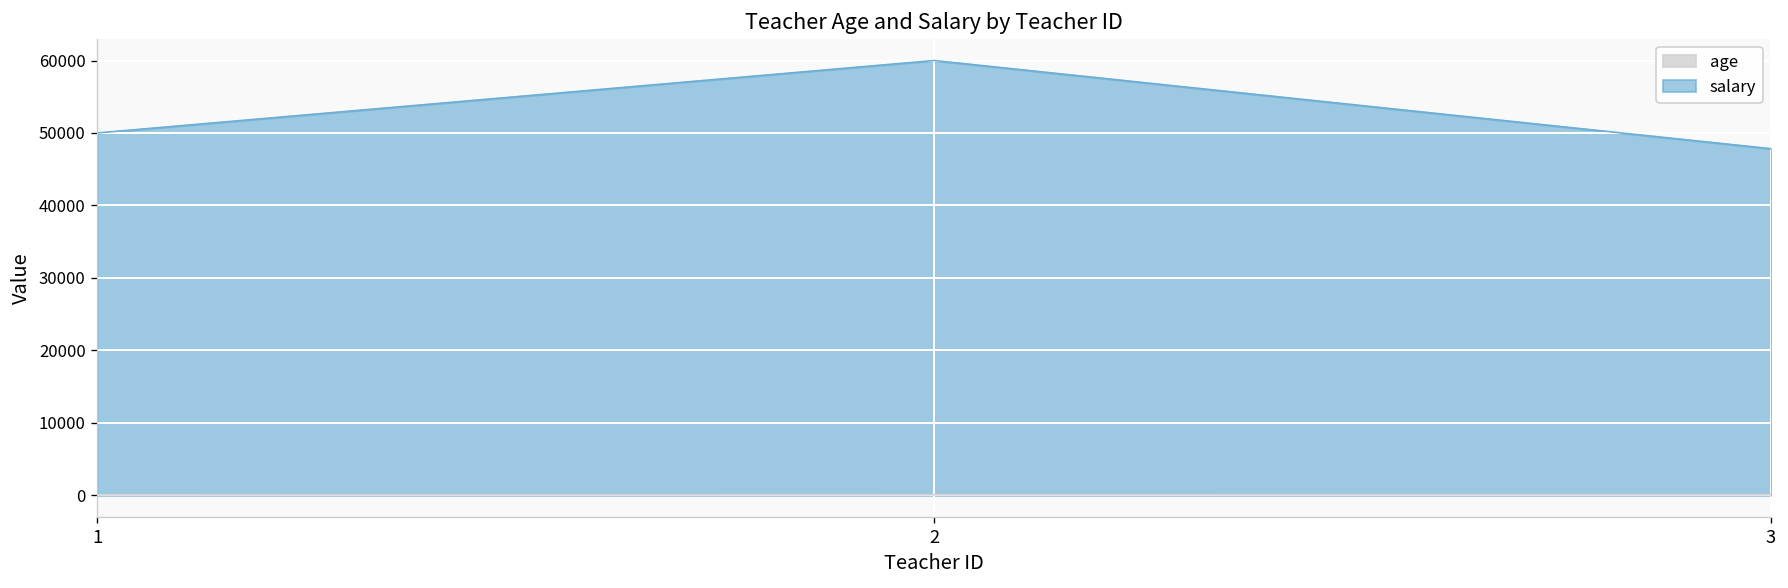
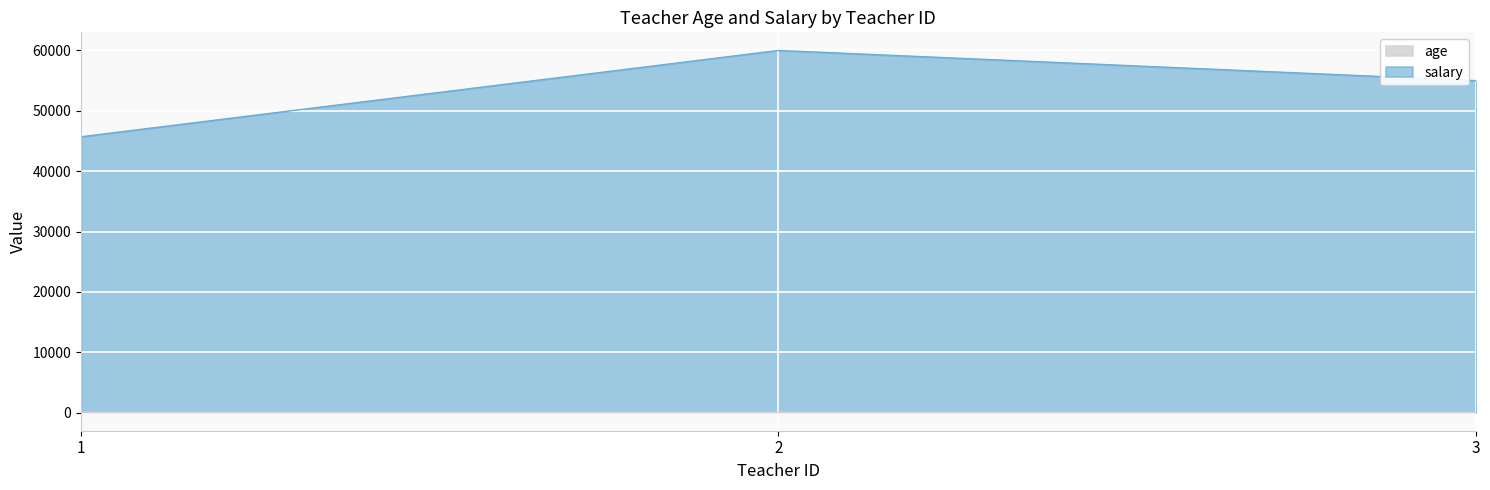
salary, 1: 50000 -> 46000
salary, 3: 48000 -> 55000
